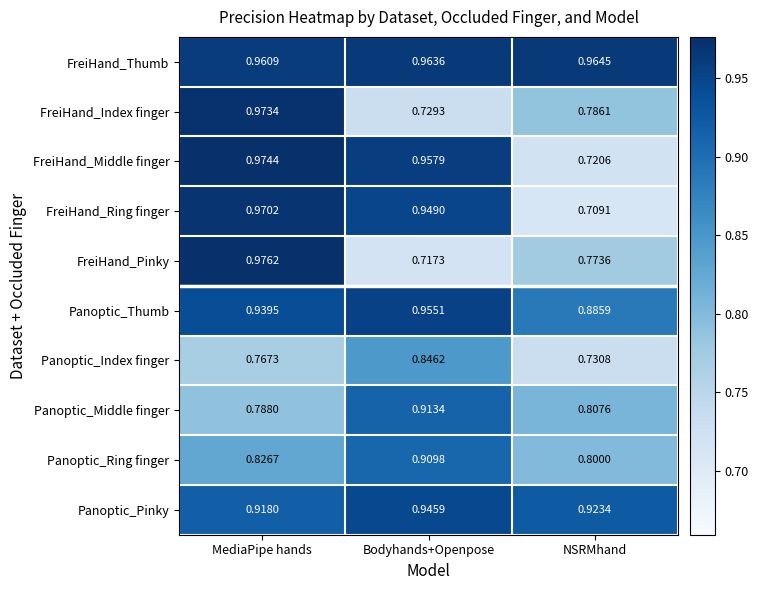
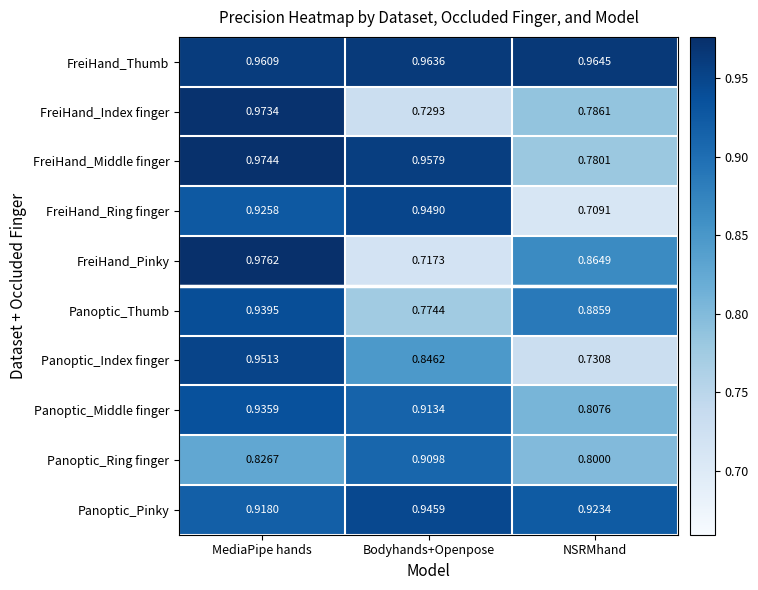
FreiHand_Middle finger, NSRMhand: 0.7206 -> 0.7801
FreiHand_Ring finger, MediaPipe hands: 0.9702 -> 0.9258
FreiHand_Pinky, NSRMhand: 0.7736 -> 0.8649
Panoptic_Thumb, Bodyhands+Openpose: 0.9551 -> 0.7744
Panoptic_Index finger, MediaPipe hands: 0.7673 -> 0.9513
Panoptic_Middle finger, MediaPipe hands: 0.7880 -> 0.9359
